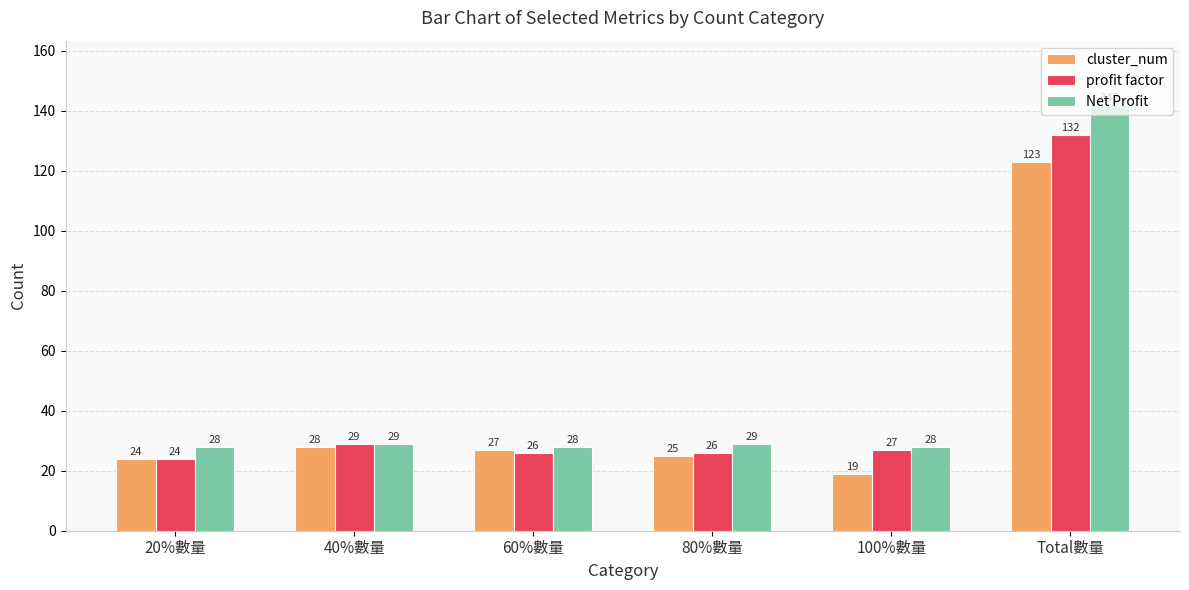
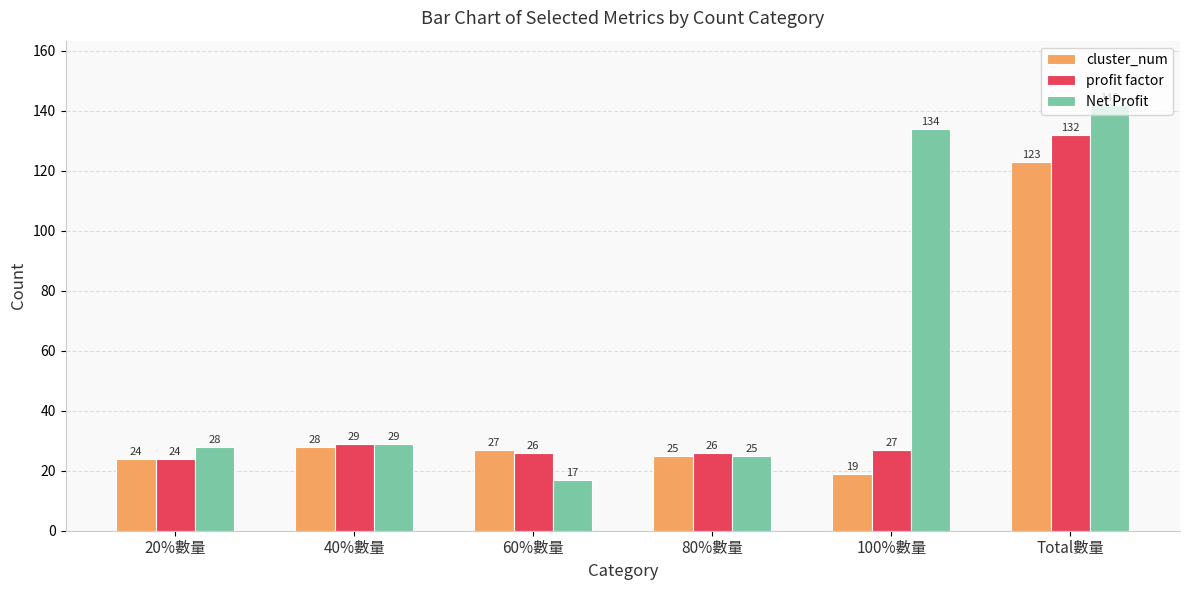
Net Profit, 60%數量: 28 -> 17
Net Profit, 80%數量: 29 -> 25
Net Profit, 100%數量: 28 -> 134
